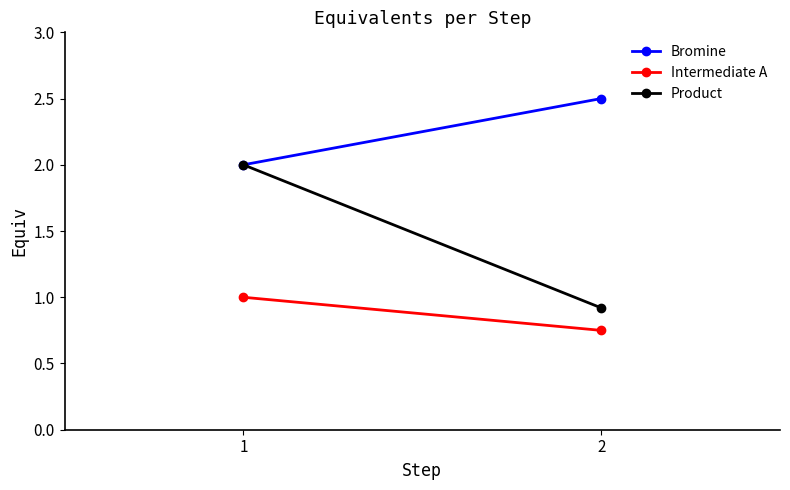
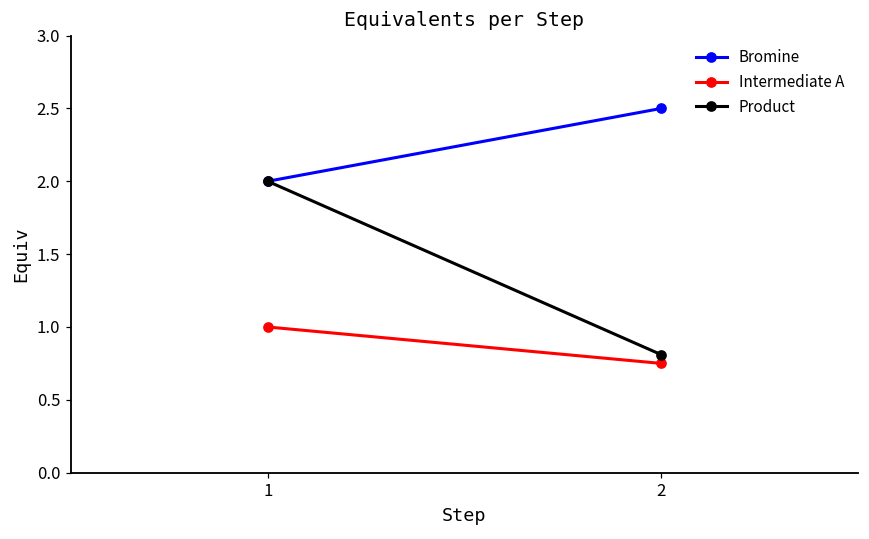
Product, 2: 0.92 -> 0.81
